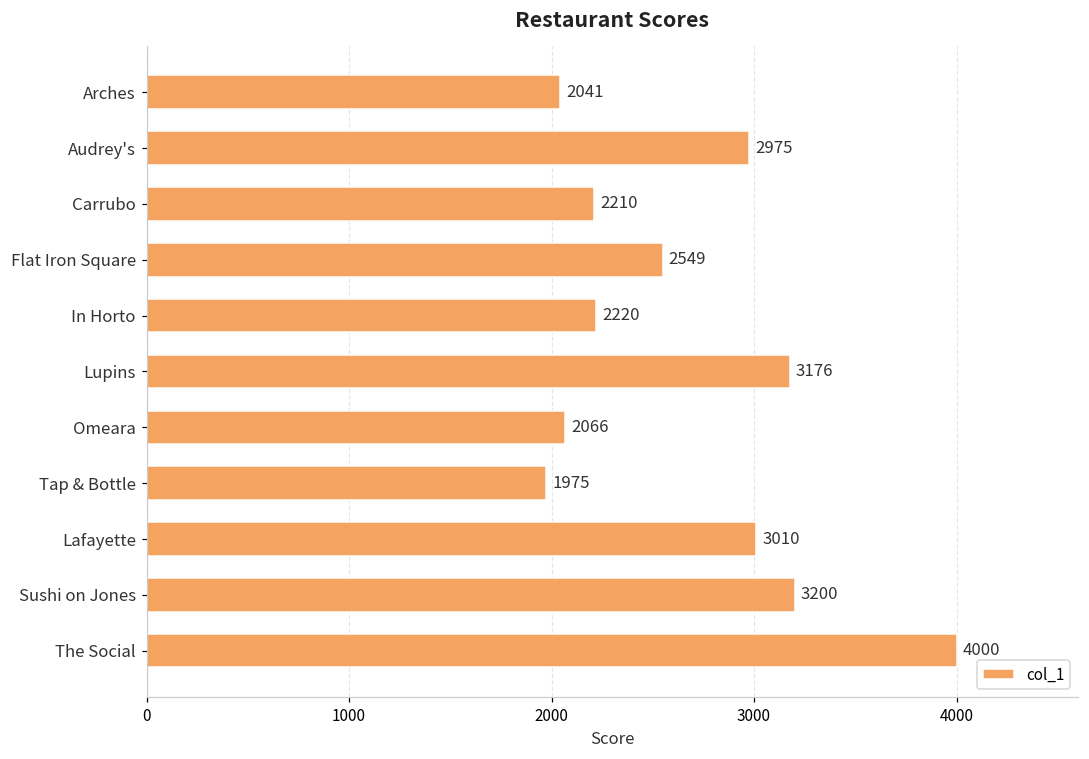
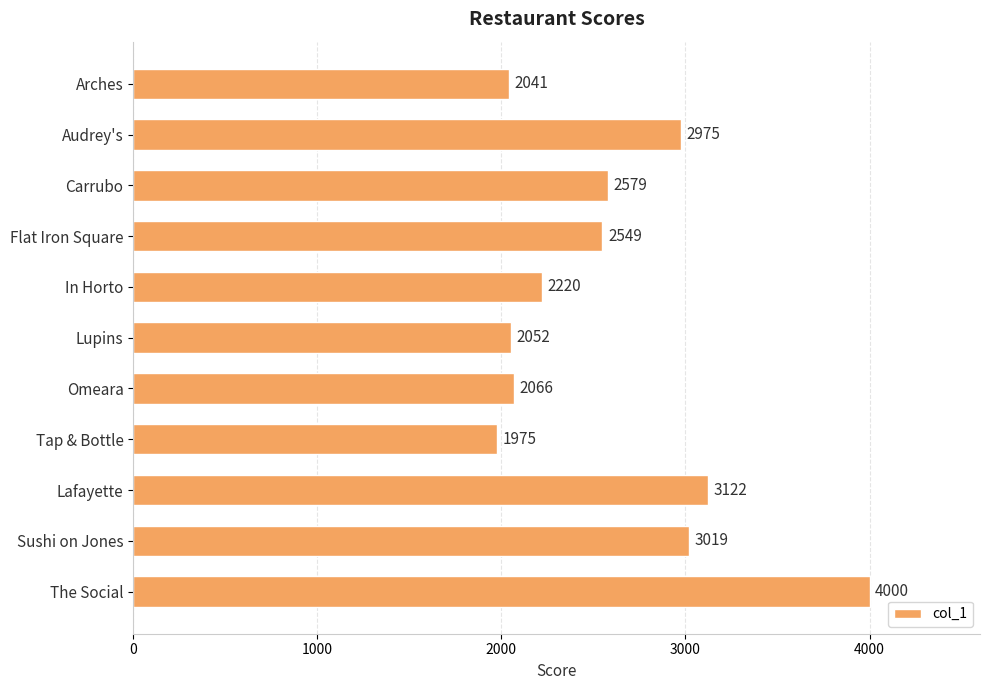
Carrubo: 2210 -> 2579
Lupins: 3176 -> 2052
Lafayette: 3010 -> 3122
Sushi on Jones: 3200 -> 3019
